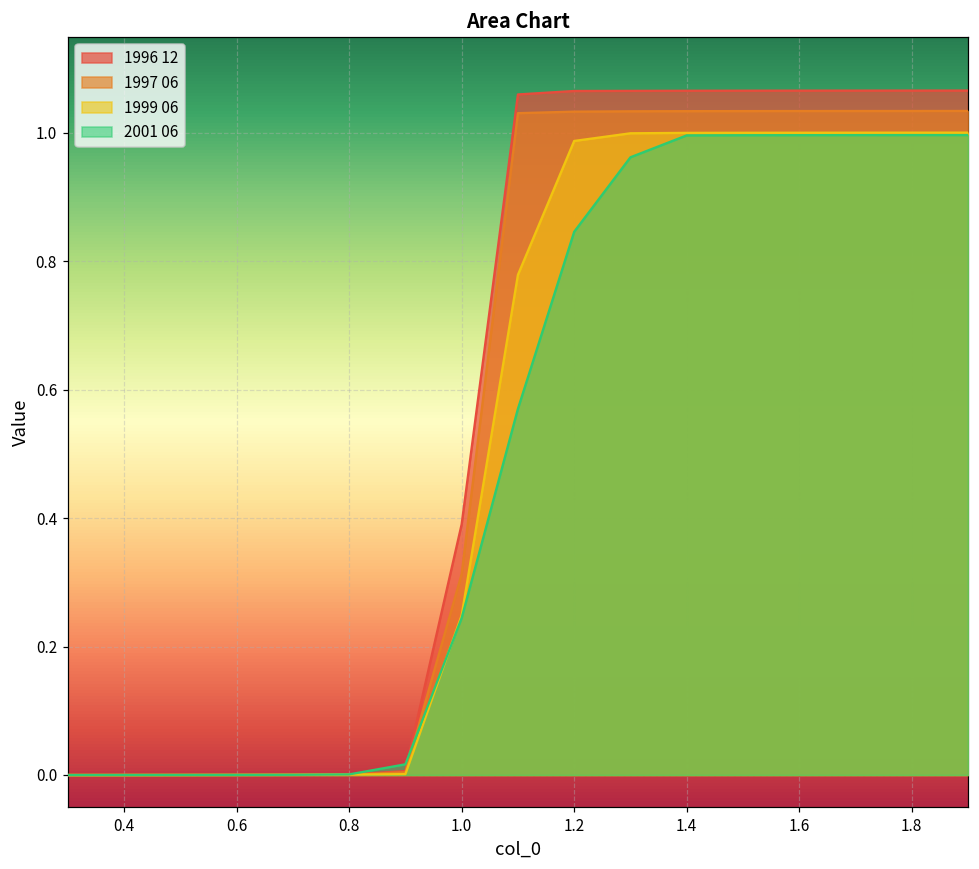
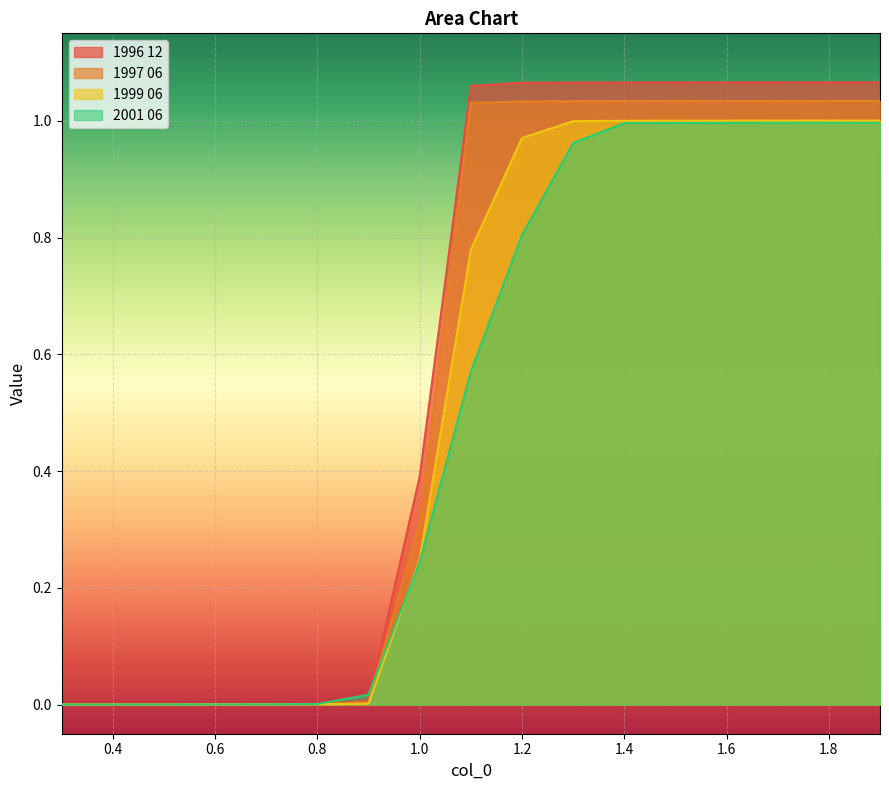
1999 06, 1.2: 0.99 -> 0.97
2001 06, 1.2: 0.85 -> 0.80
